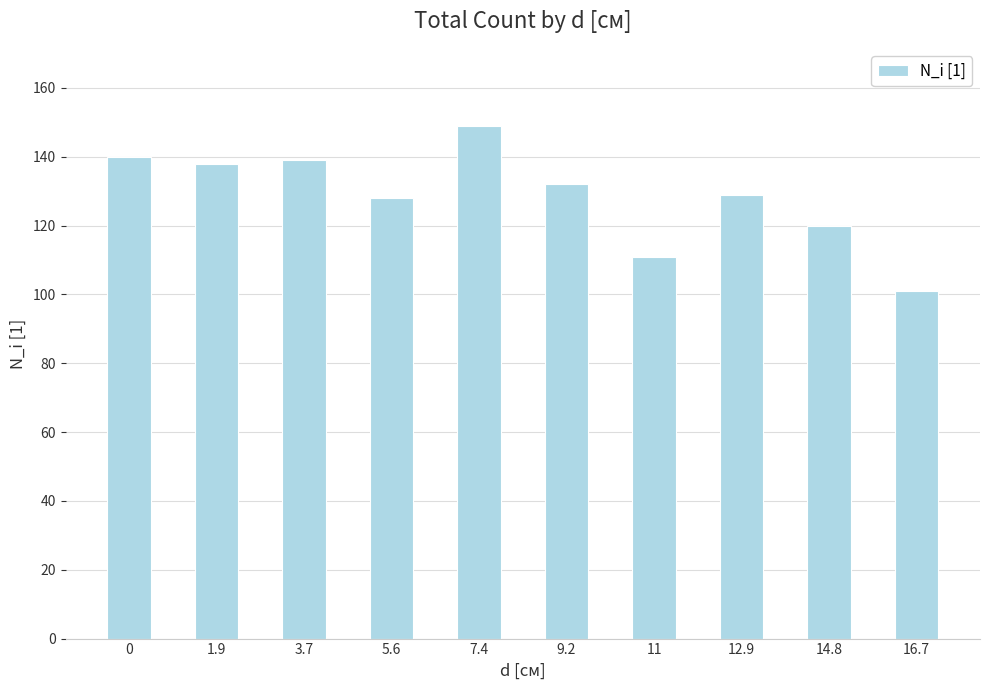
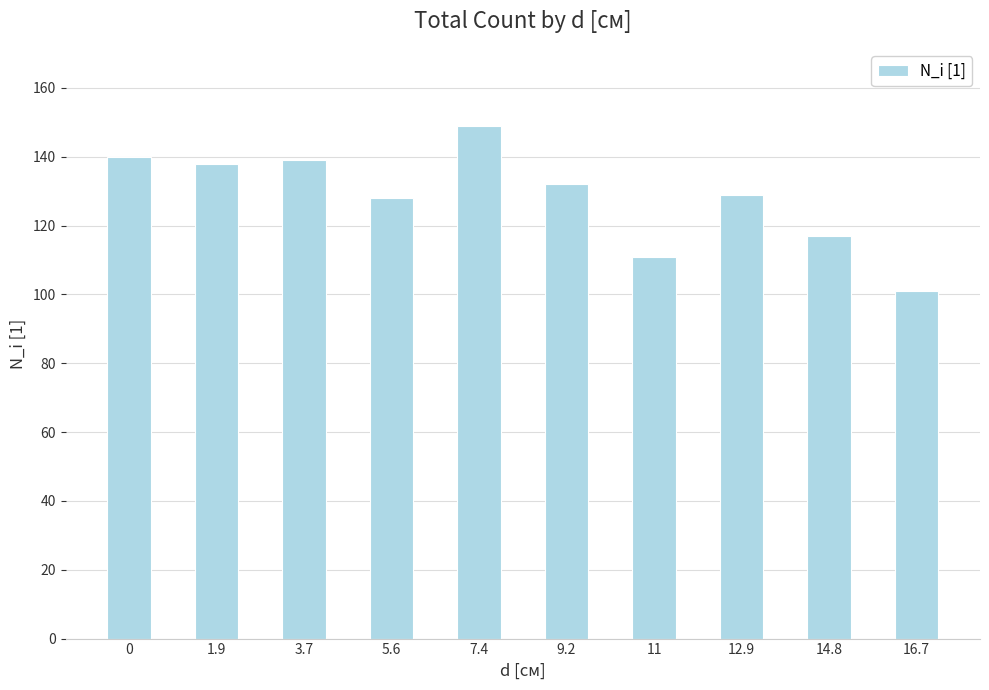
14.8: 120 -> 117
